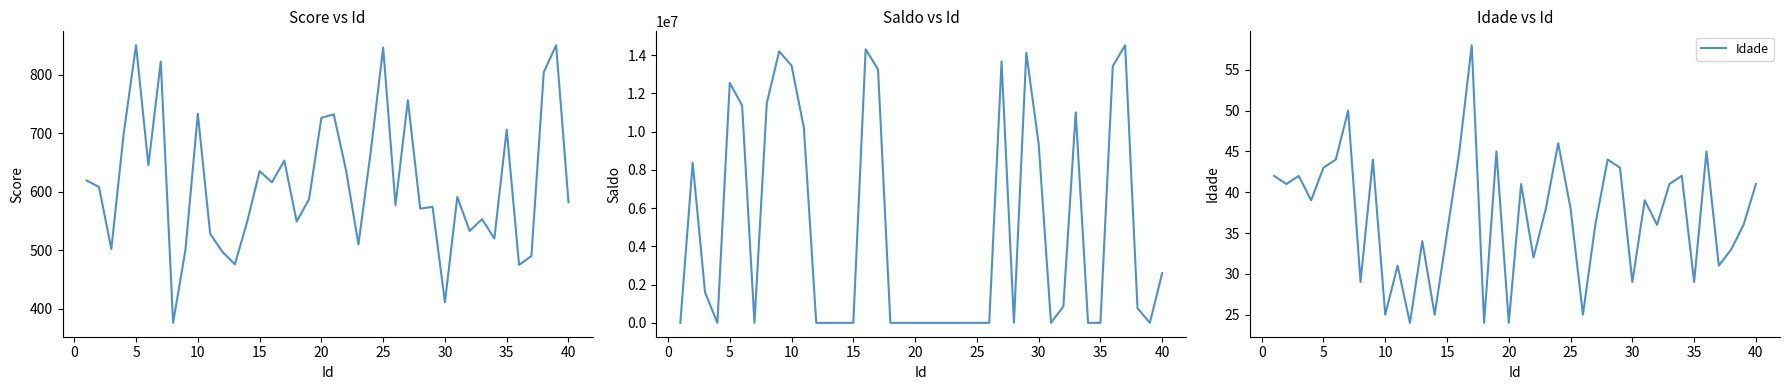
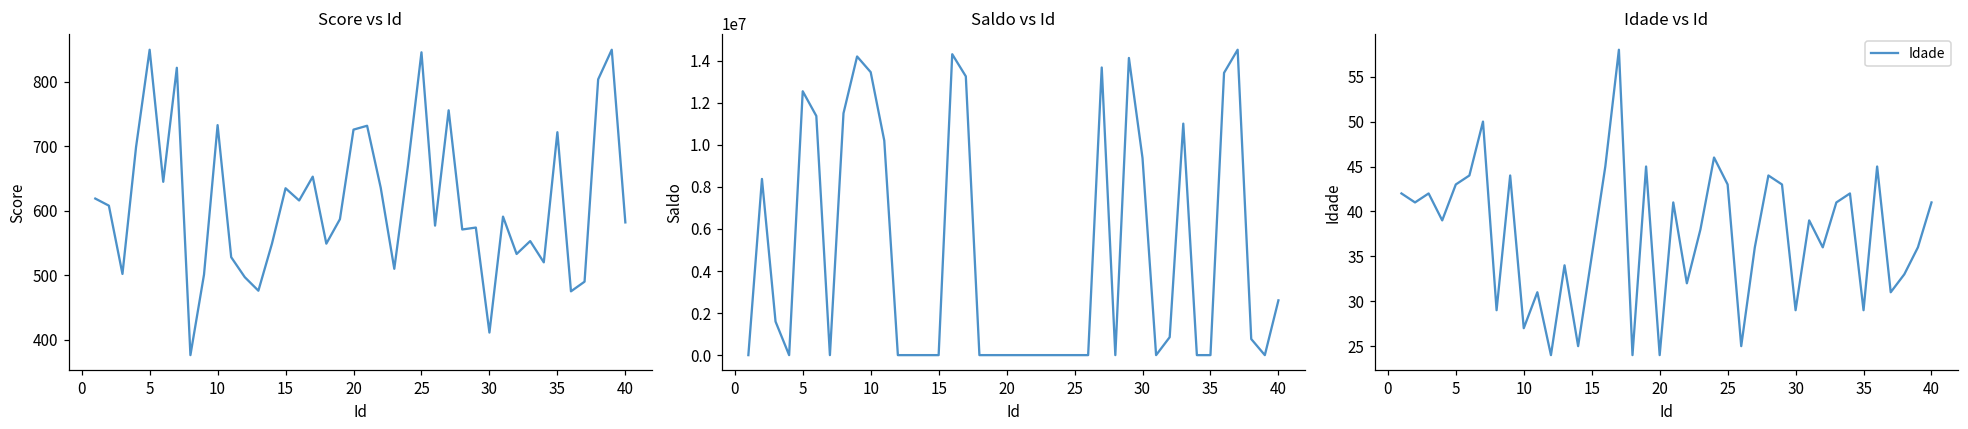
Score vs Id, 35: 710 -> 720
Idade vs Id, 10: 25 -> 27
Idade vs Id, 25: 38 -> 43
